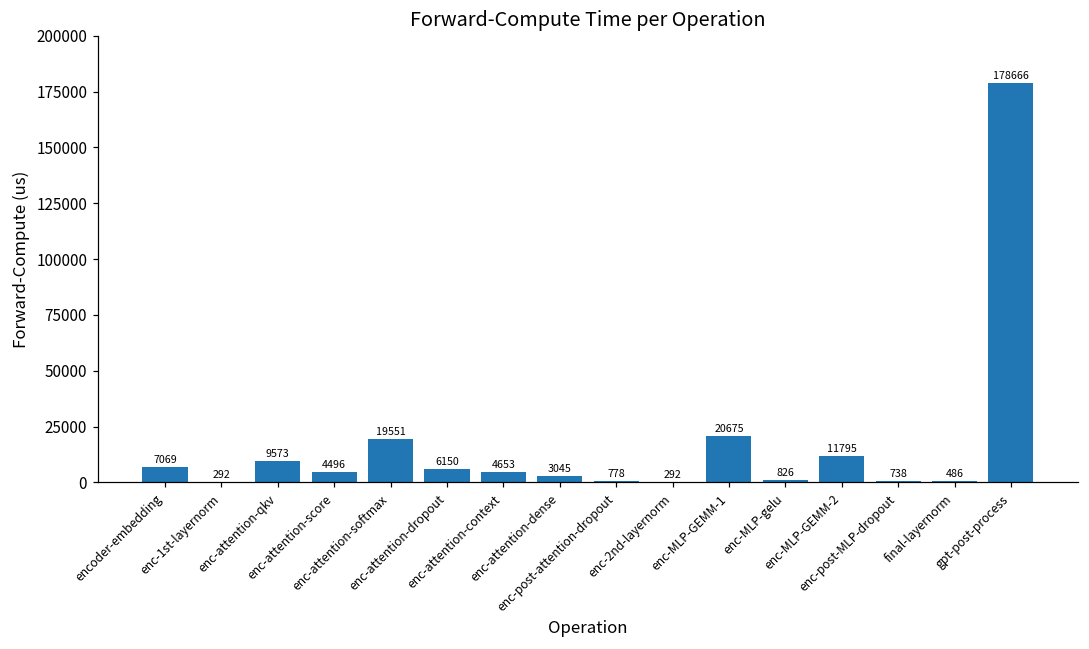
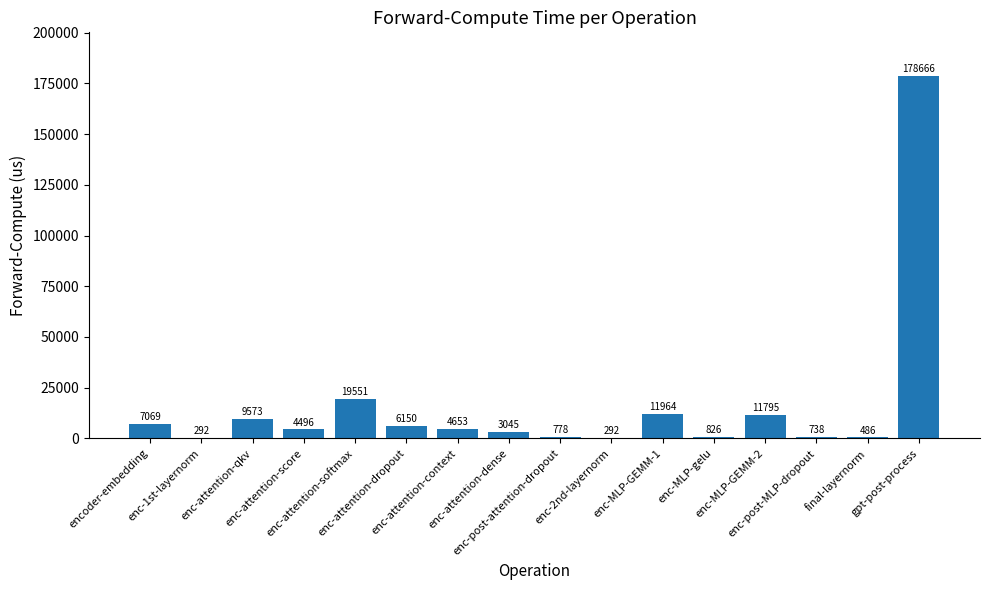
enc-MLP-GEMM-1: 20675 -> 11964
